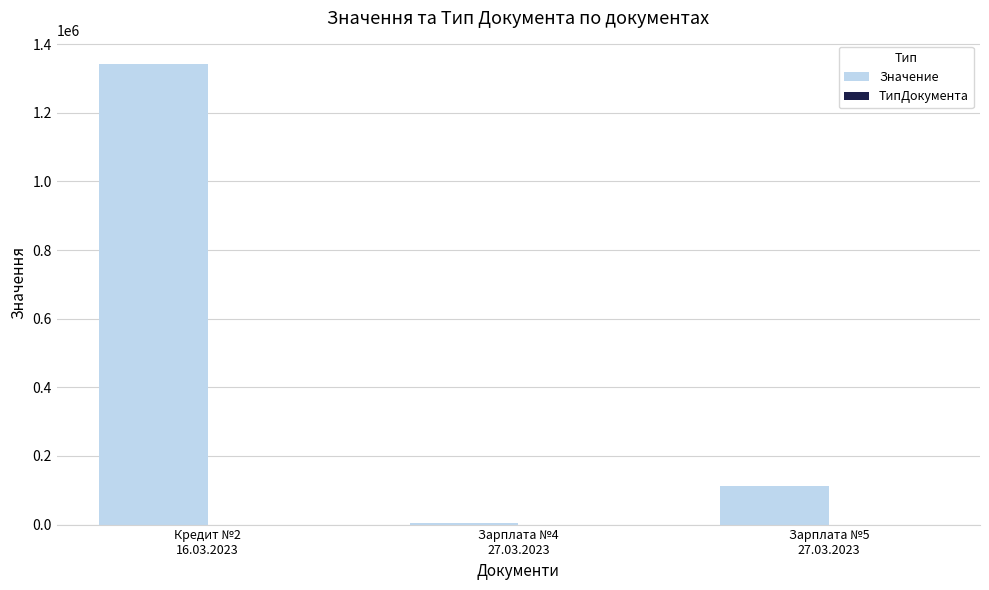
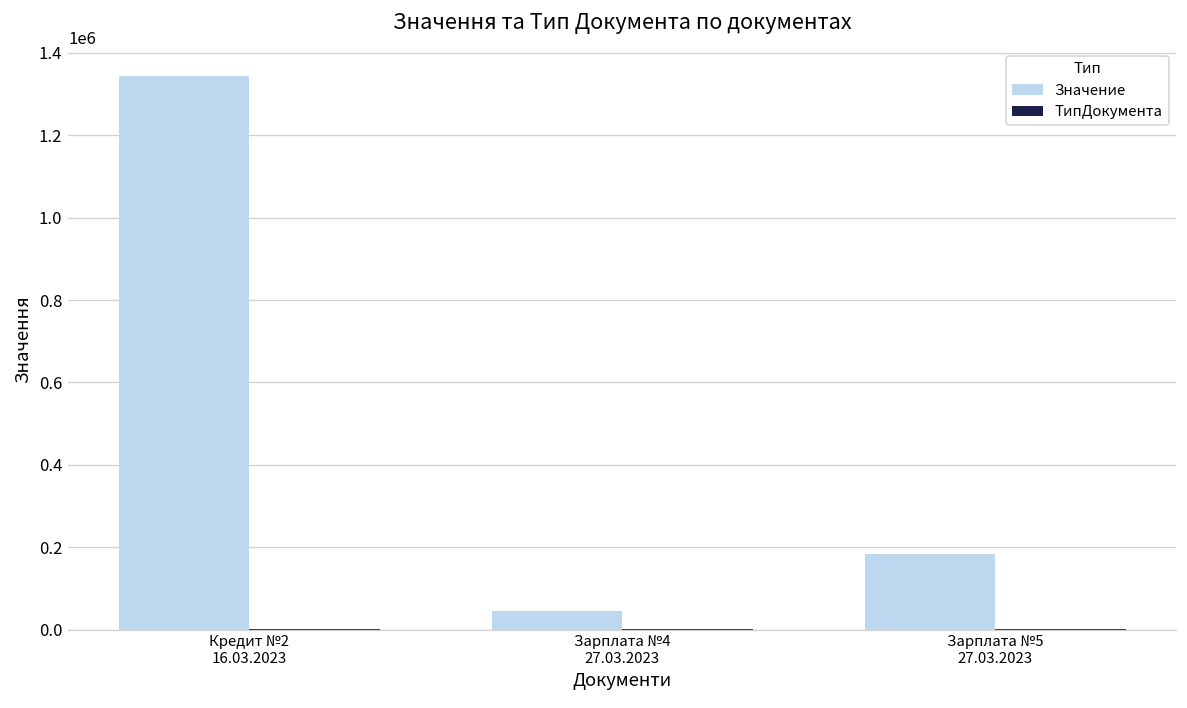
Значение, Зарплата №4 27.03.2023: 10000 -> 50000
Значение, Зарплата №5 27.03.2023: 110000 -> 180000
